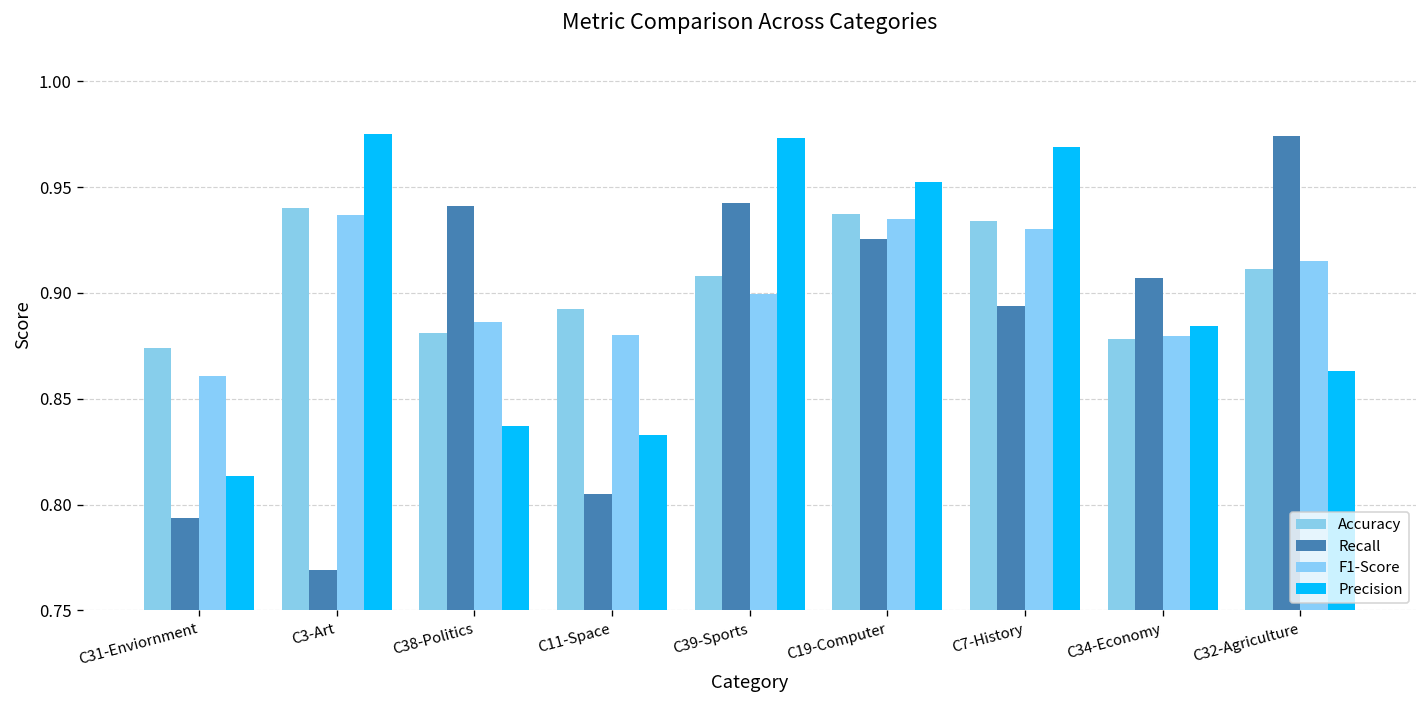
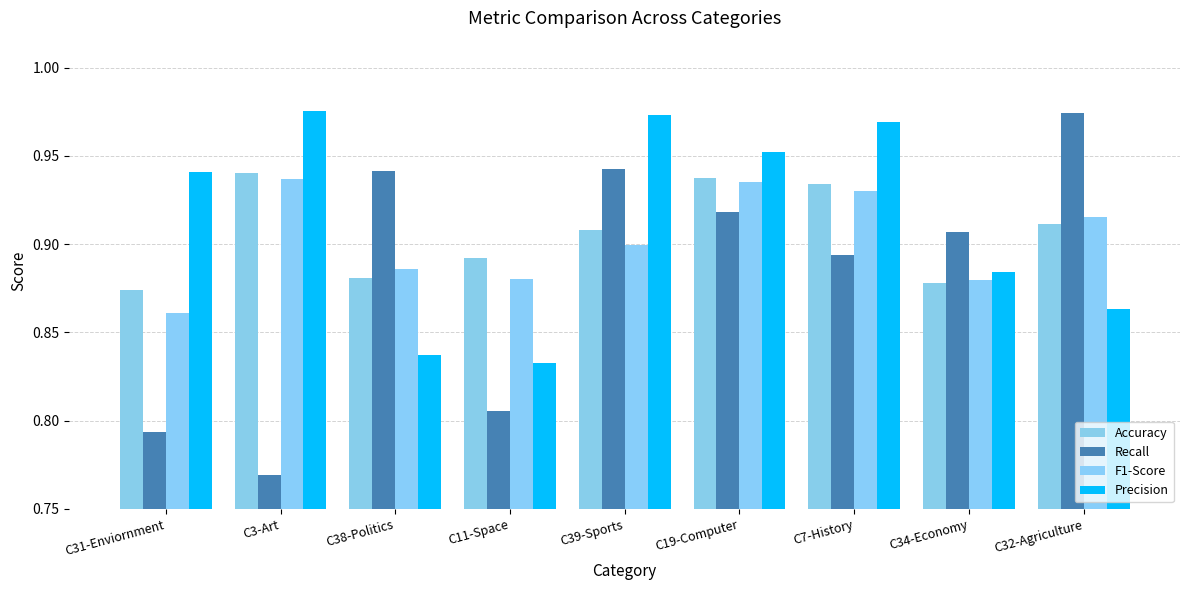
Precision, C31-Enviornment: 0.813 -> 0.941
Recall, C19-Computer: 0.925 -> 0.918
